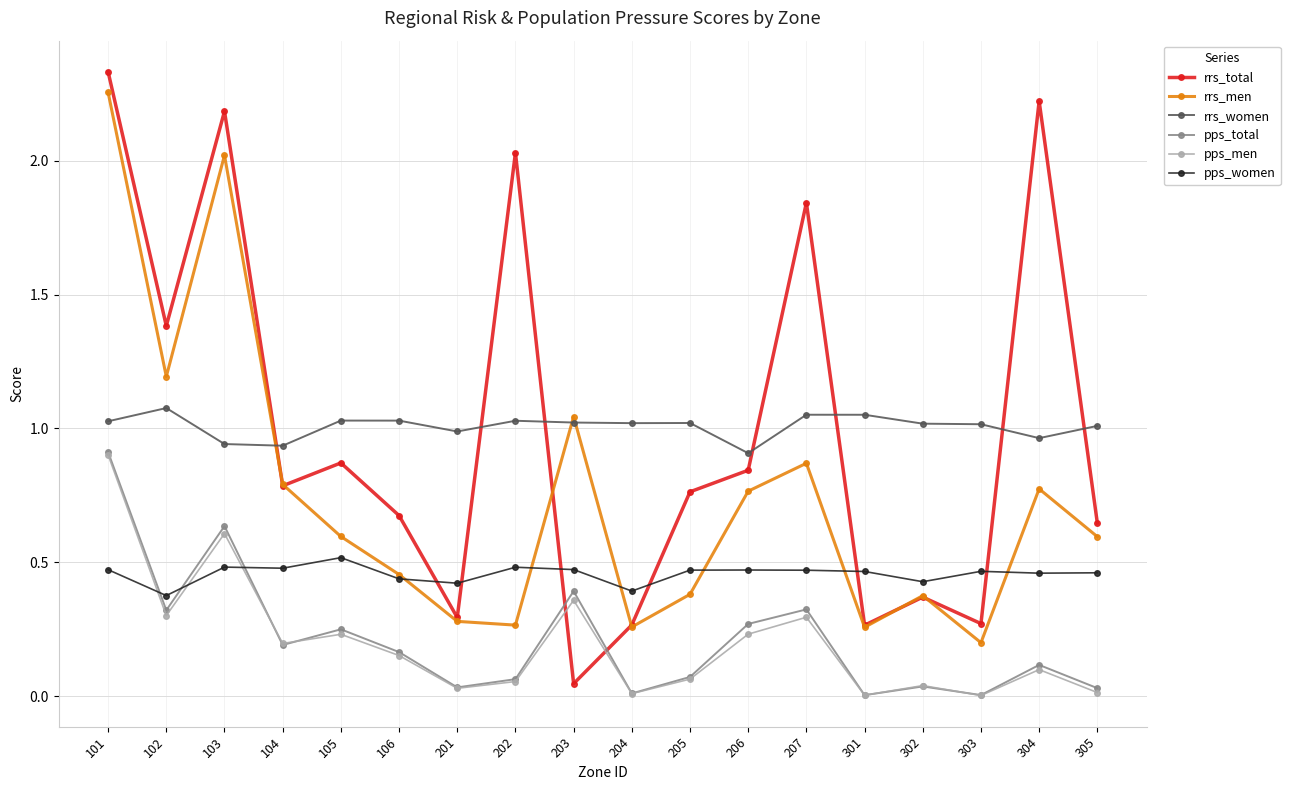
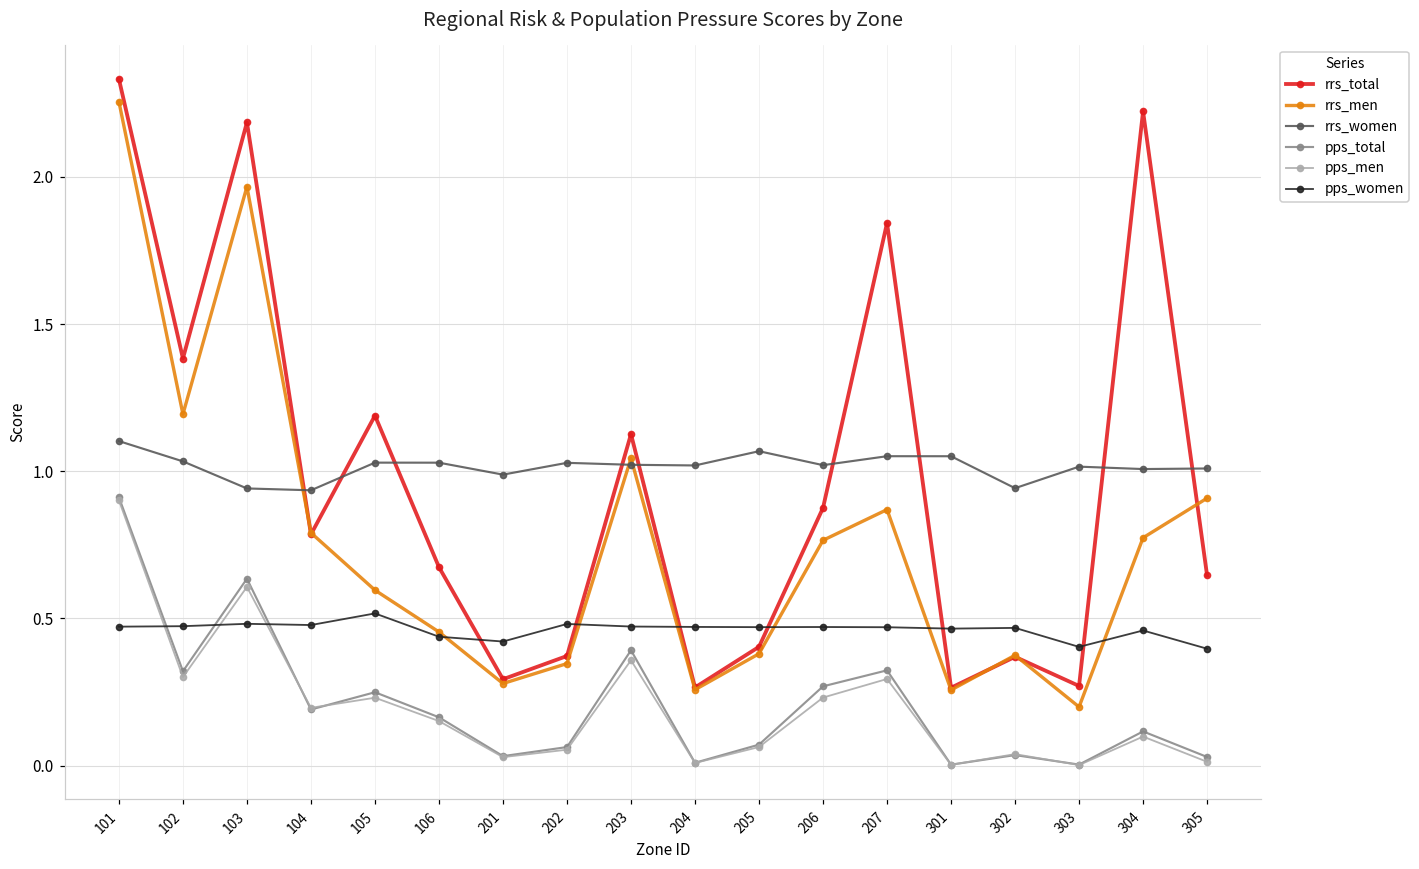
rrs_women, 101: 1.03 -> 1.10
rrs_women, 102: 1.08 -> 1.03
pps_women, 102: 0.38 -> 0.47
rrs_men, 103: 2.02 -> 1.97
rrs_total, 105: 0.87 -> 1.19
rrs_total, 202: 2.03 -> 0.37
rrs_men, 202: 0.27 -> 0.35
rrs_total, 203: 0.05 -> 1.13
pps_women, 204: 0.39 -> 0.47
rrs_total, 205: 0.76 -> 0.40
rrs_women, 205: 1.02 -> 1.07
rrs_total, 206: 0.84 -> 0.88
rrs_women, 206: 0.91 -> 1.02
rrs_women, 302: 1.02 -> 0.94
pps_women, 302: 0.43 -> 0.47
pps_women, 303: 0.47 -> 0.40
rrs_women, 304: 0.96 -> 1.01
rrs_men, 305: 0.60 -> 0.91
pps_women, 305: 0.46 -> 0.40
